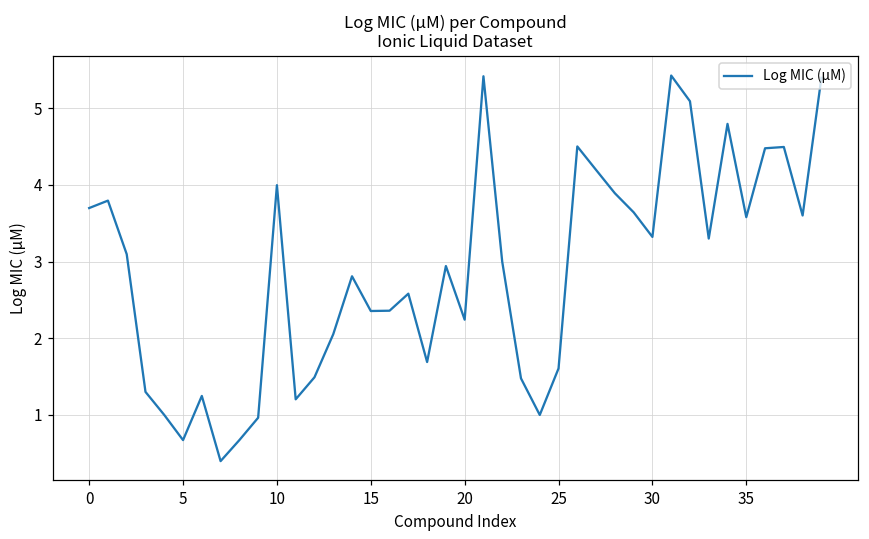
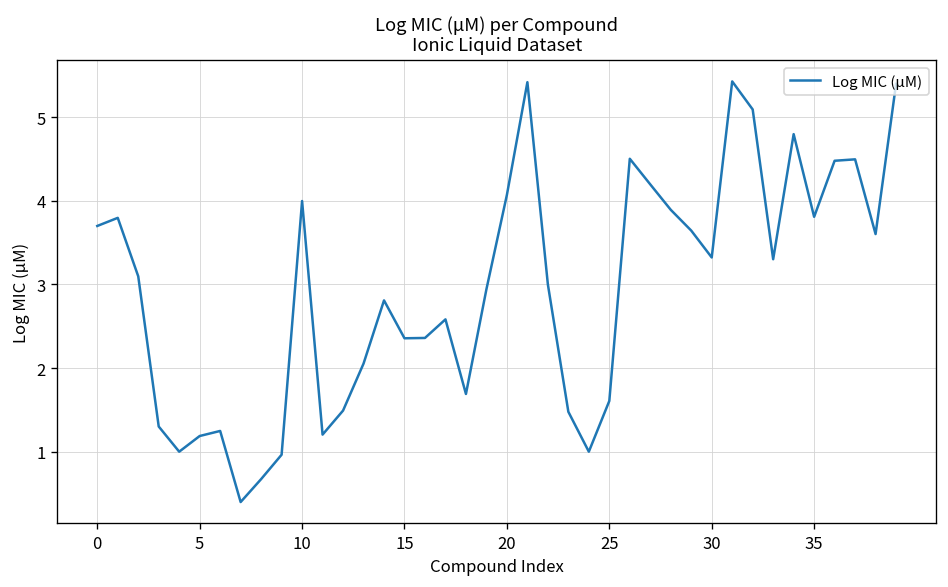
5: 0.7 -> 1.2
20: 2.2 -> 4.1
35: 3.6 -> 3.8
